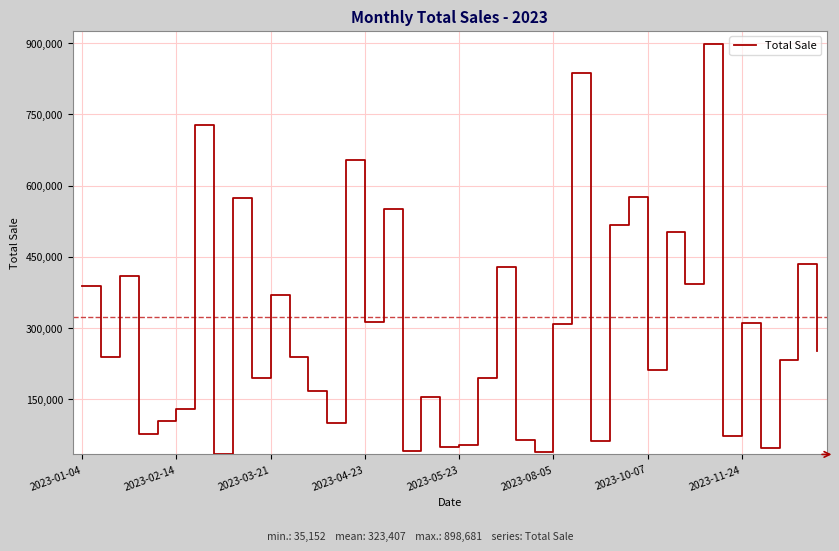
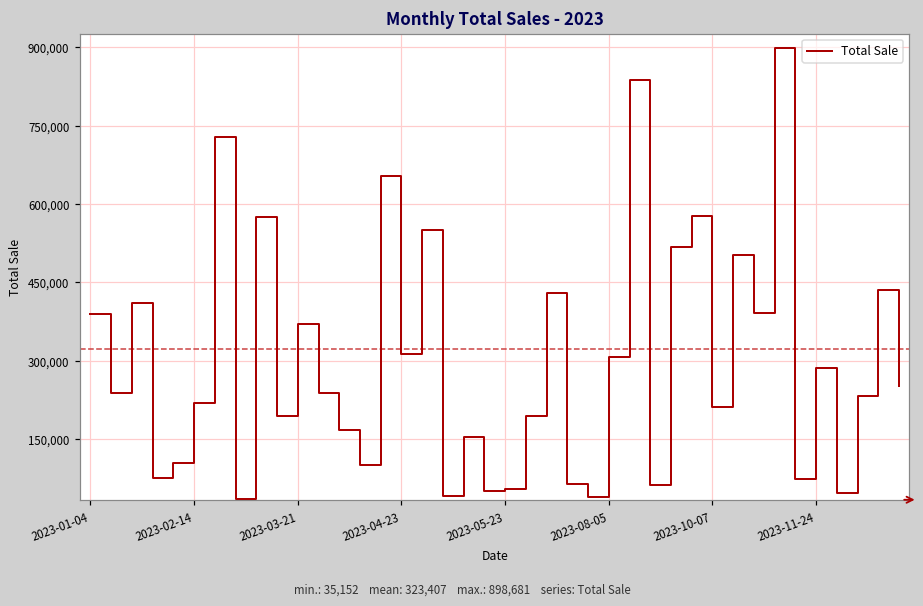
2023-02-14: 130,000 -> 220,000
2023-11-24: 310,000 -> 290,000
